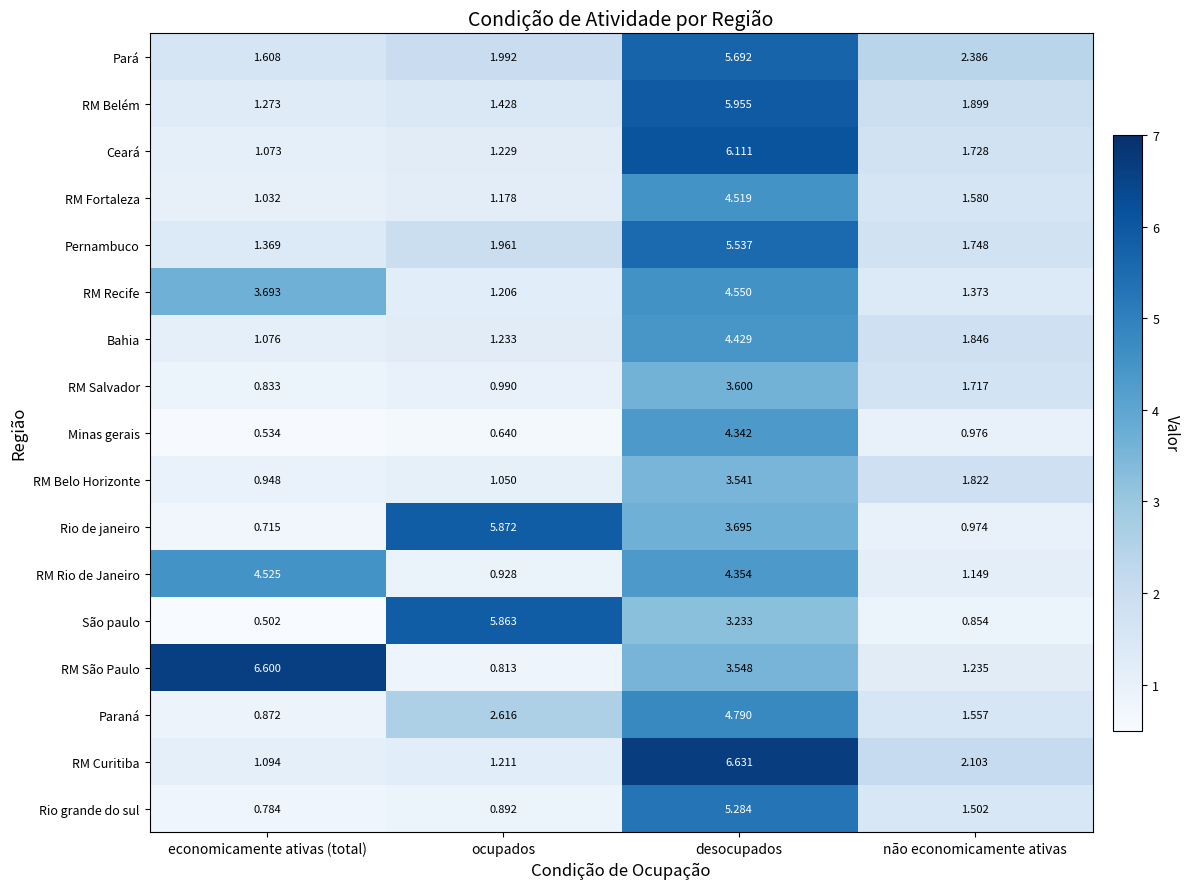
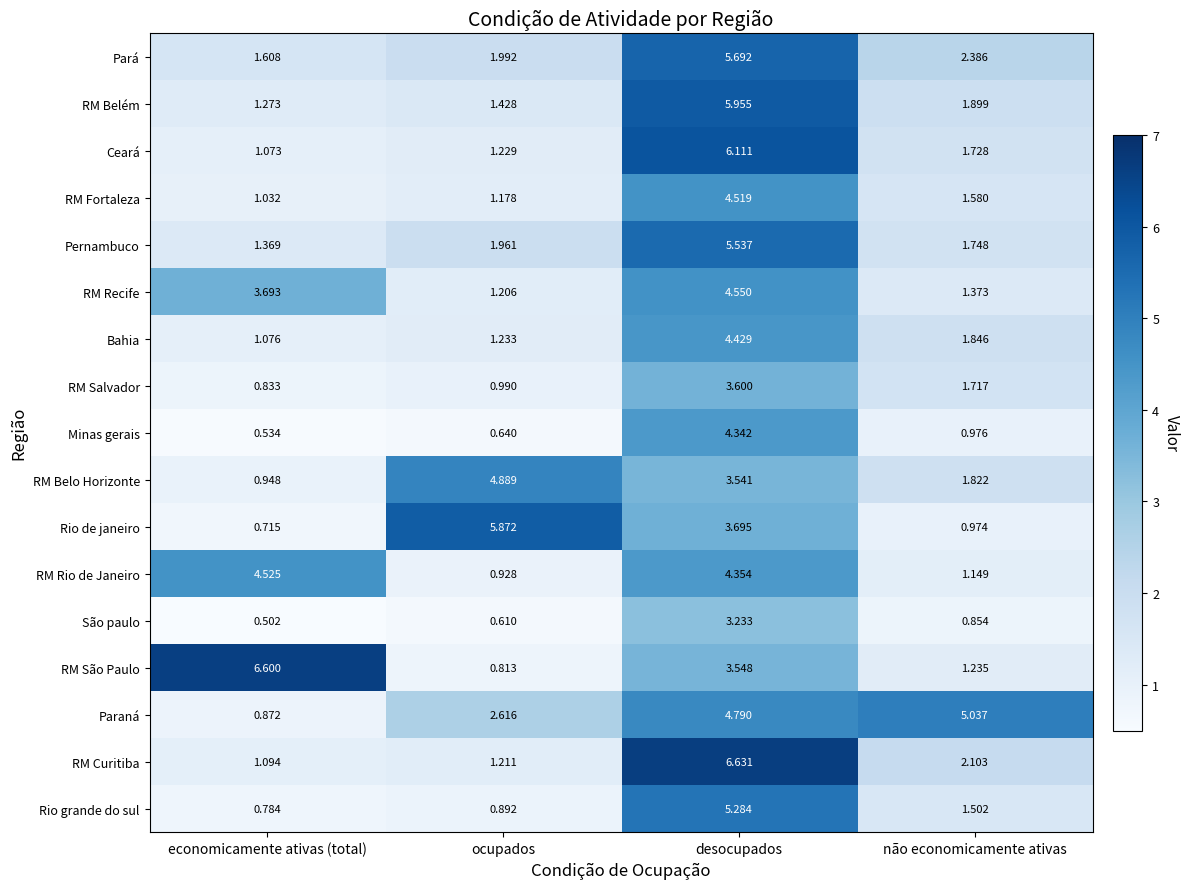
RM Belo Horizonte, ocupados: 1.050 -> 4.889
São paulo, ocupados: 5.863 -> 0.610
Paraná, não economicamente ativas: 1.557 -> 5.037
